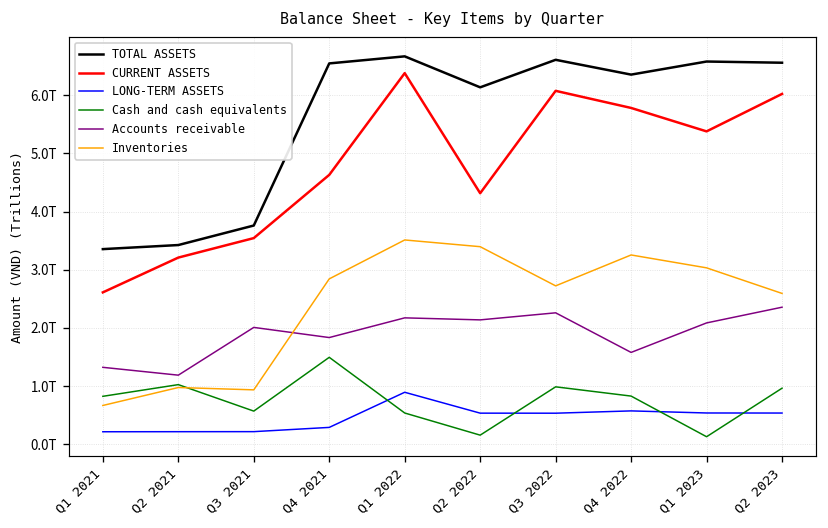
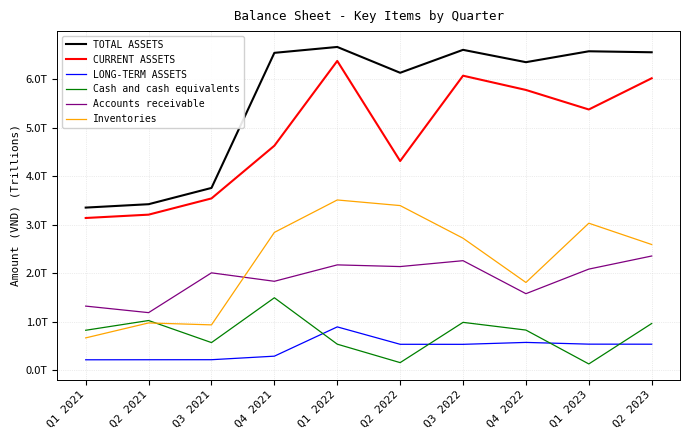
CURRENT ASSETS, Q1 2021: 2.6T -> 3.1T
Inventories, Q4 2022: 3.3T -> 1.8T
